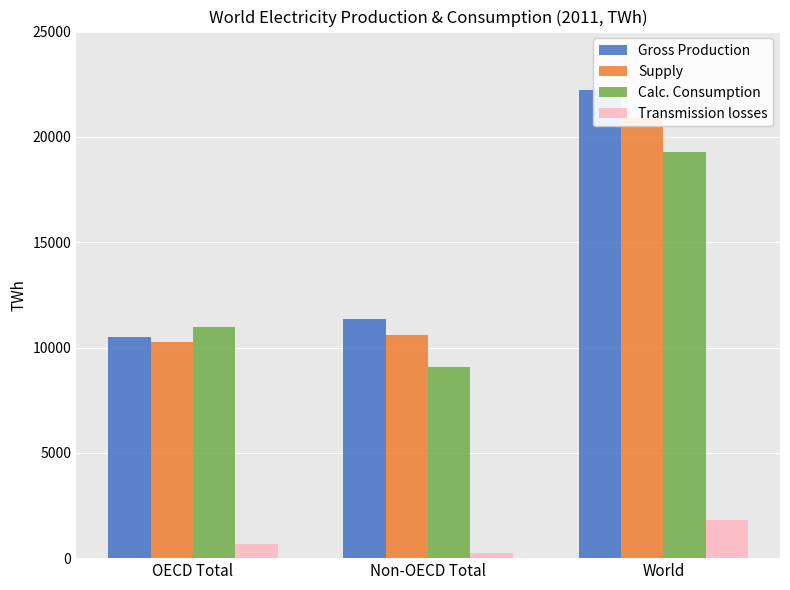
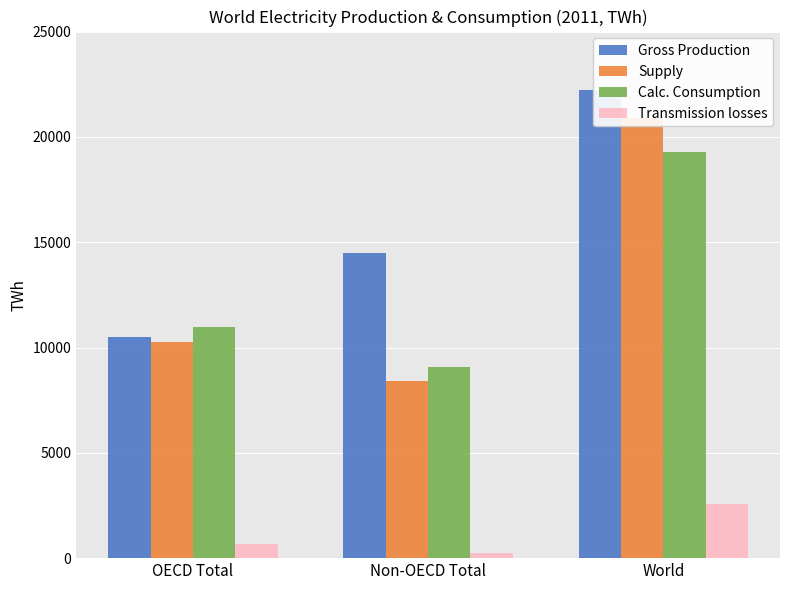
Gross Production, Non-OECD Total: 11300 -> 14500
Supply, Non-OECD Total: 10600 -> 8400
Transmission losses, World: 1800 -> 2600
